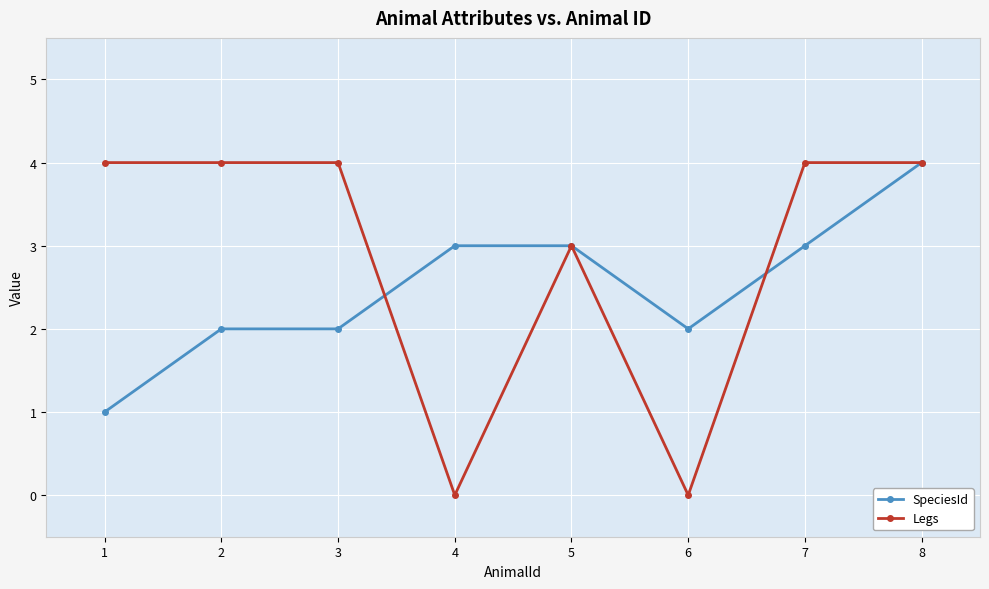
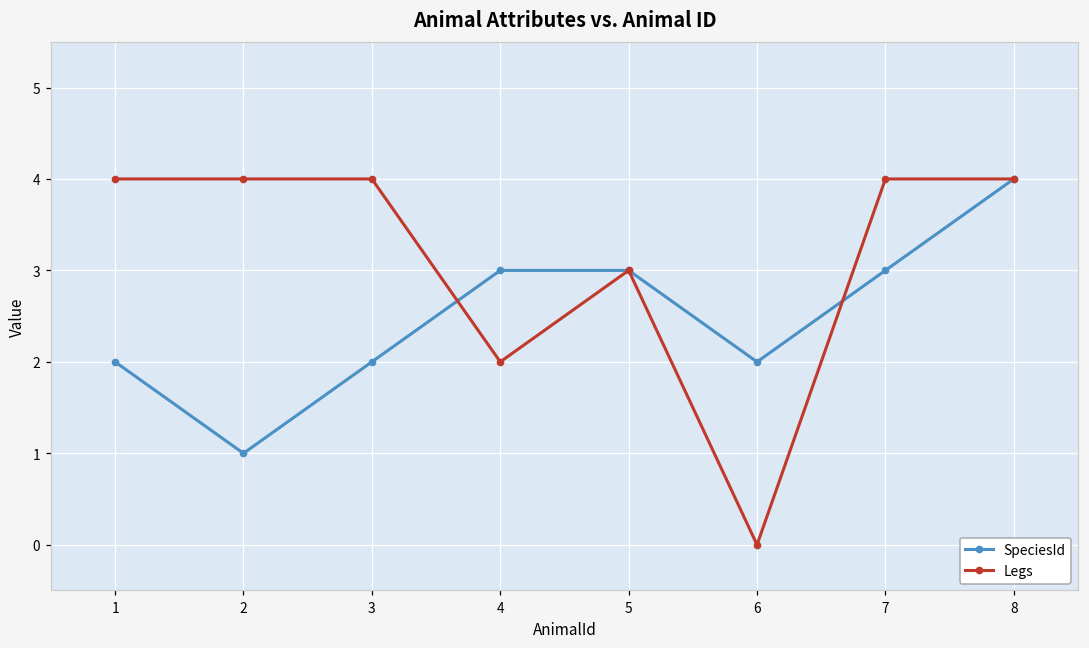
SpeciesId, 1: 1 -> 2
SpeciesId, 2: 2 -> 1
Legs, 4: 0 -> 2
